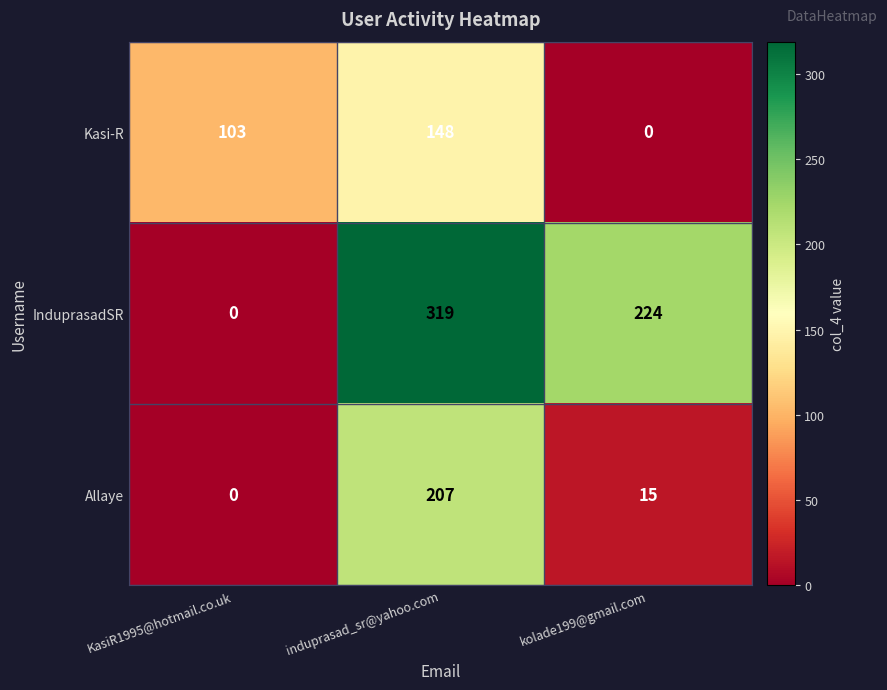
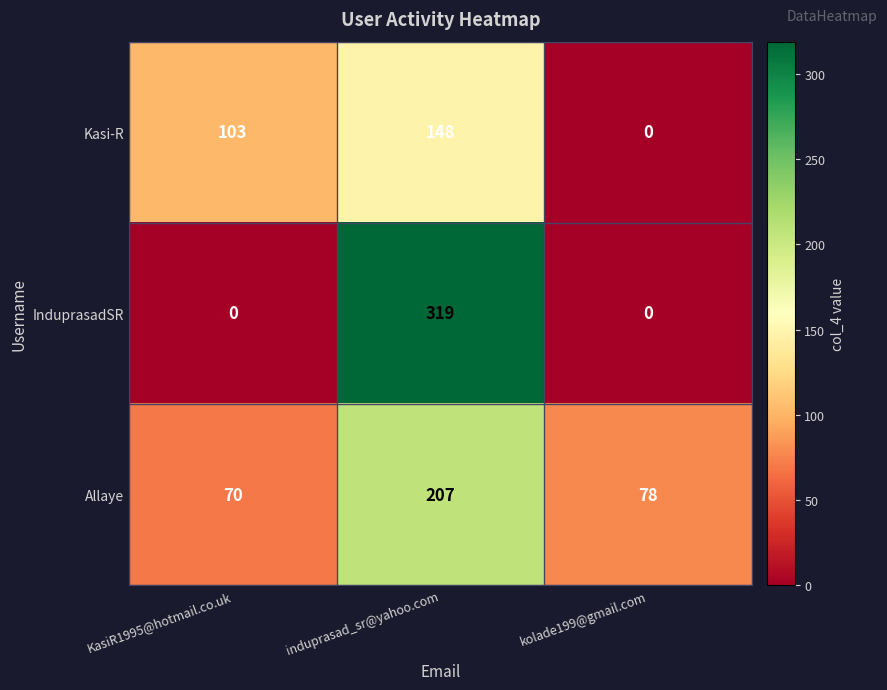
InduprasadSR, kolade199@gmail.com: 224 -> 0
Allaye, KasiR1995@hotmail.co.uk: 0 -> 70
Allaye, kolade199@gmail.com: 15 -> 78
